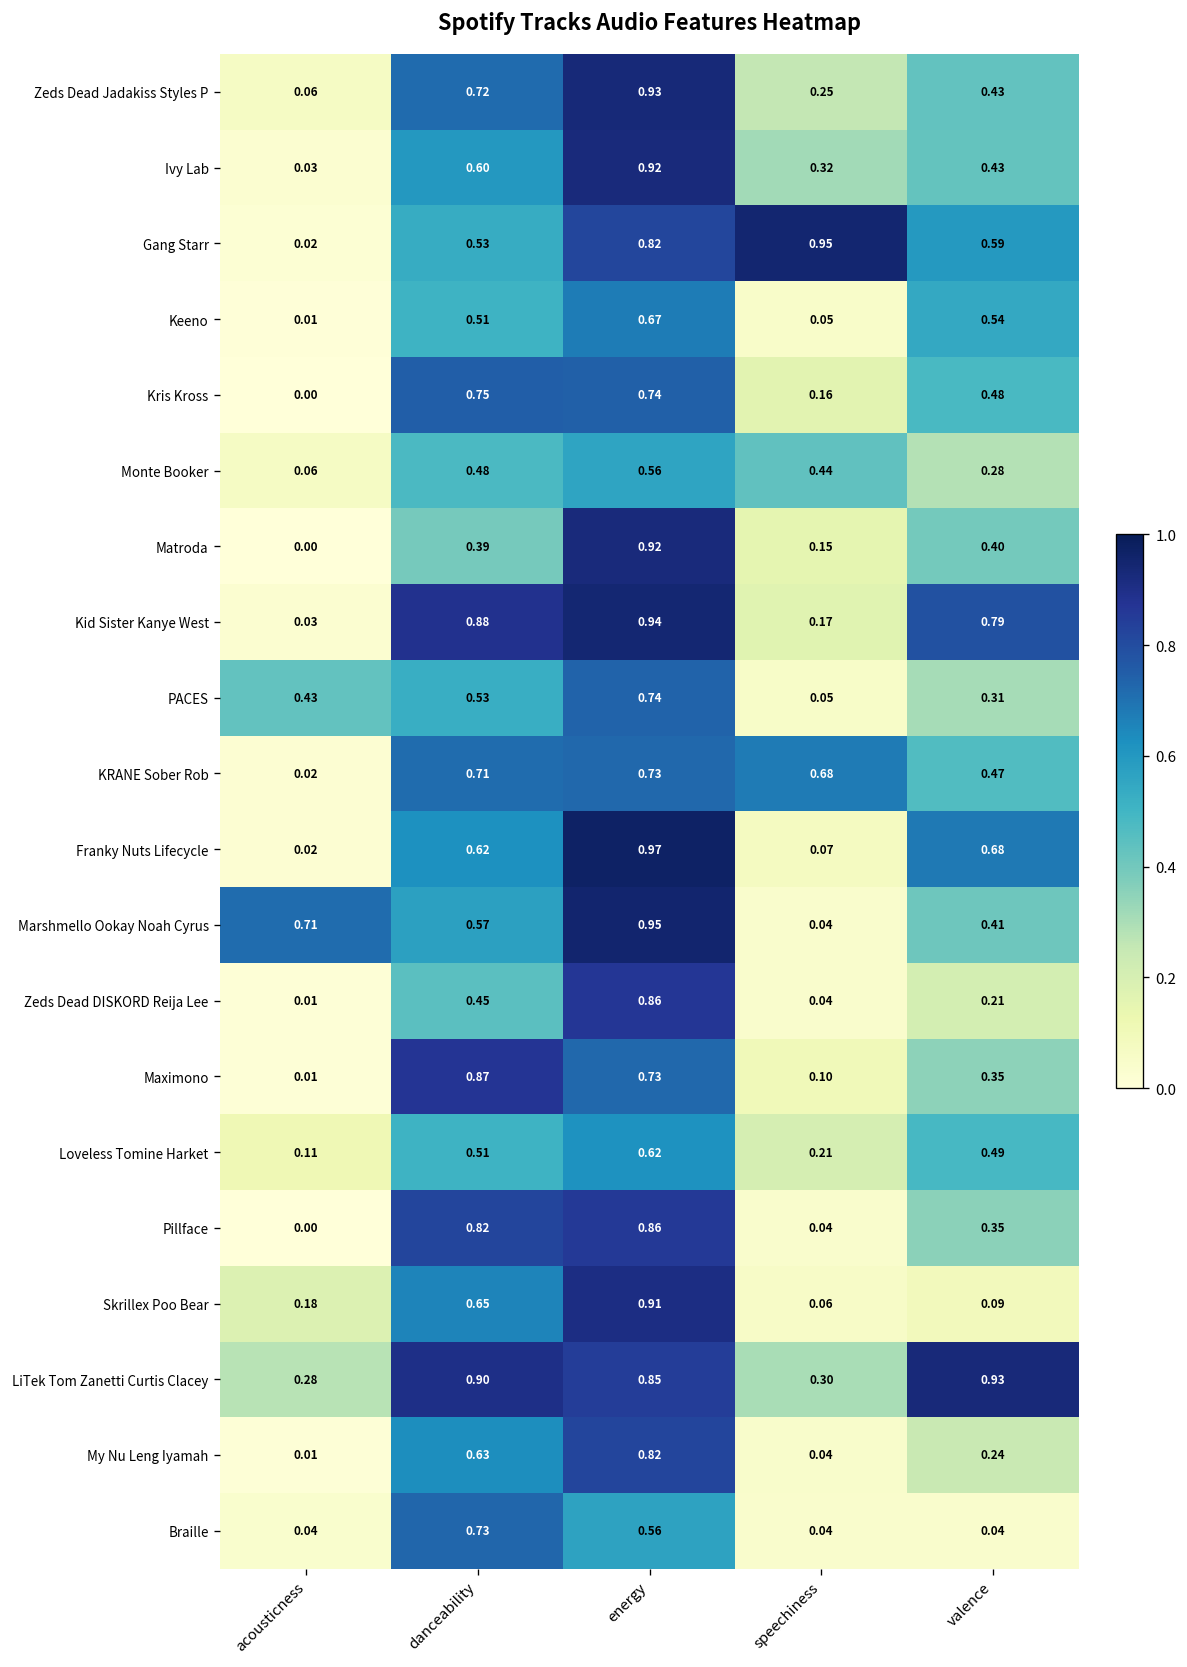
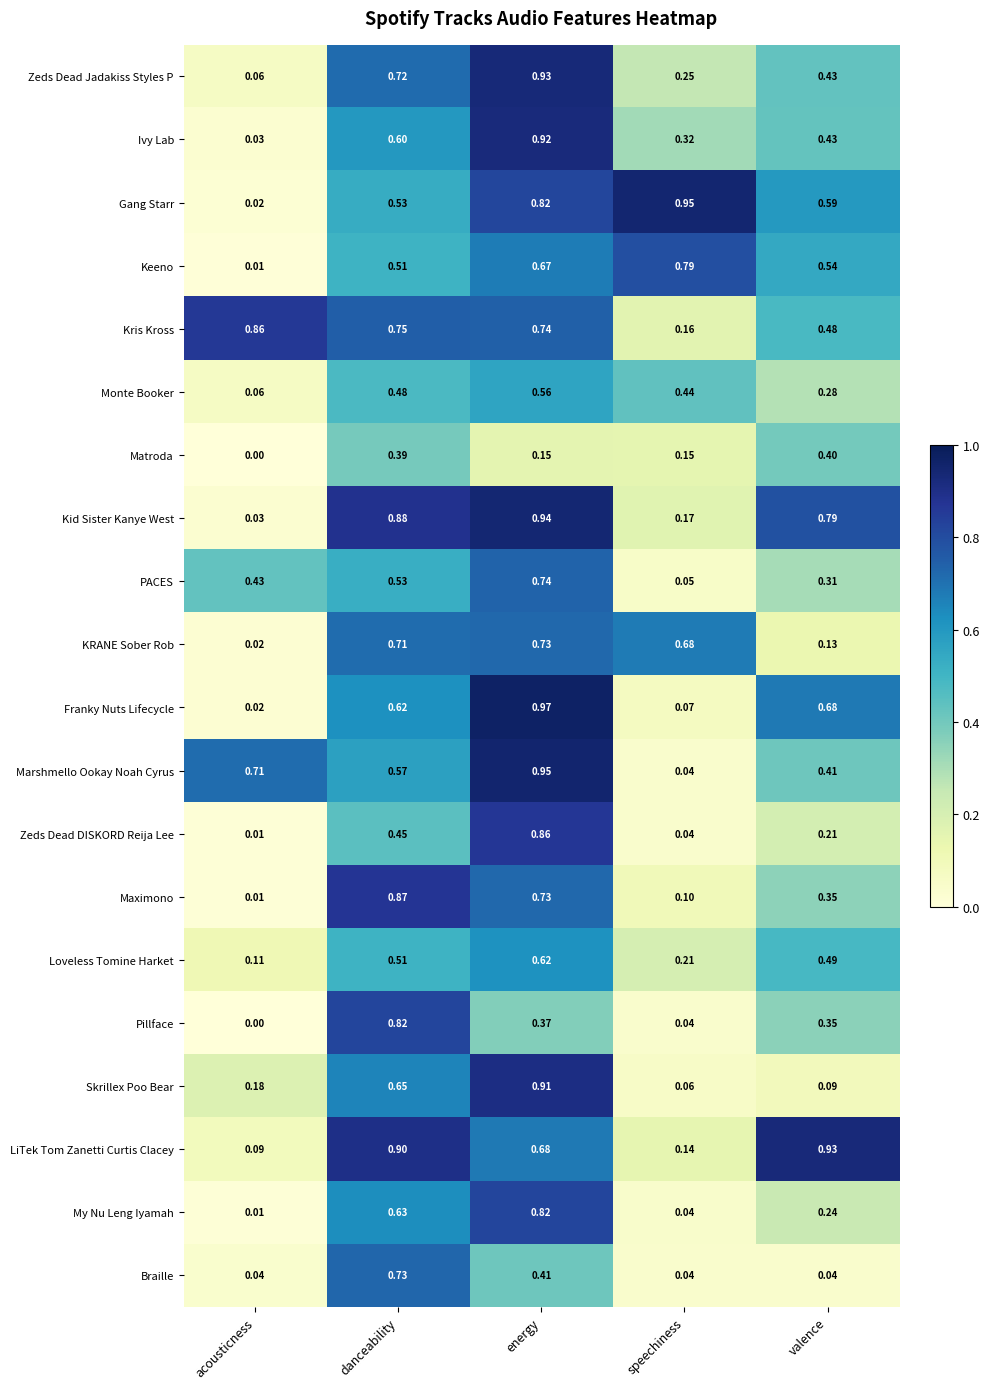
Keeno, speechiness: 0.05 -> 0.79
Kris Kross, acousticness: 0.00 -> 0.86
Matroda, energy: 0.92 -> 0.15
KRANE Sober Rob, valence: 0.47 -> 0.13
Pillface, energy: 0.86 -> 0.37
LiTek Tom Zanetti Curtis Clacey, acousticness: 0.28 -> 0.09
LiTek Tom Zanetti Curtis Clacey, energy: 0.85 -> 0.68
LiTek Tom Zanetti Curtis Clacey, speechiness: 0.30 -> 0.14
Braille, energy: 0.56 -> 0.41
